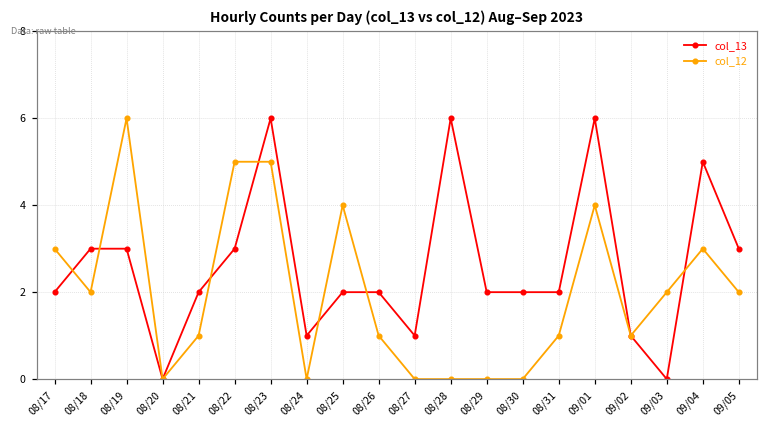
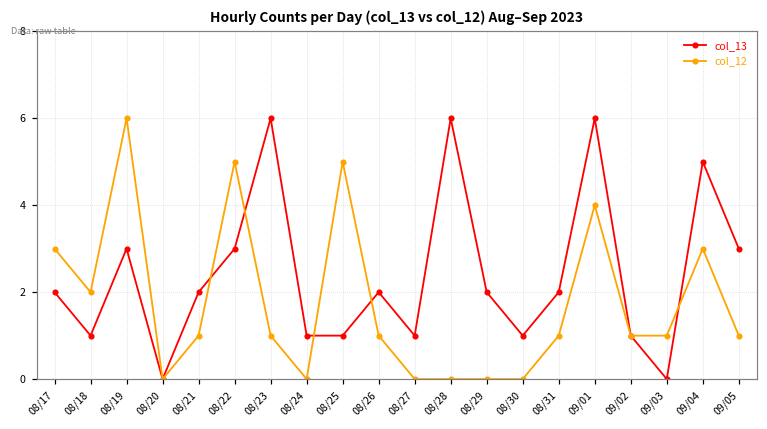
col_13, 08/18: 3 -> 1
col_12, 08/23: 5 -> 1
col_13, 08/25: 2 -> 1
col_12, 08/25: 4 -> 5
col_13, 08/30: 2 -> 1
col_12, 09/03: 2 -> 1
col_12, 09/05: 2 -> 1
